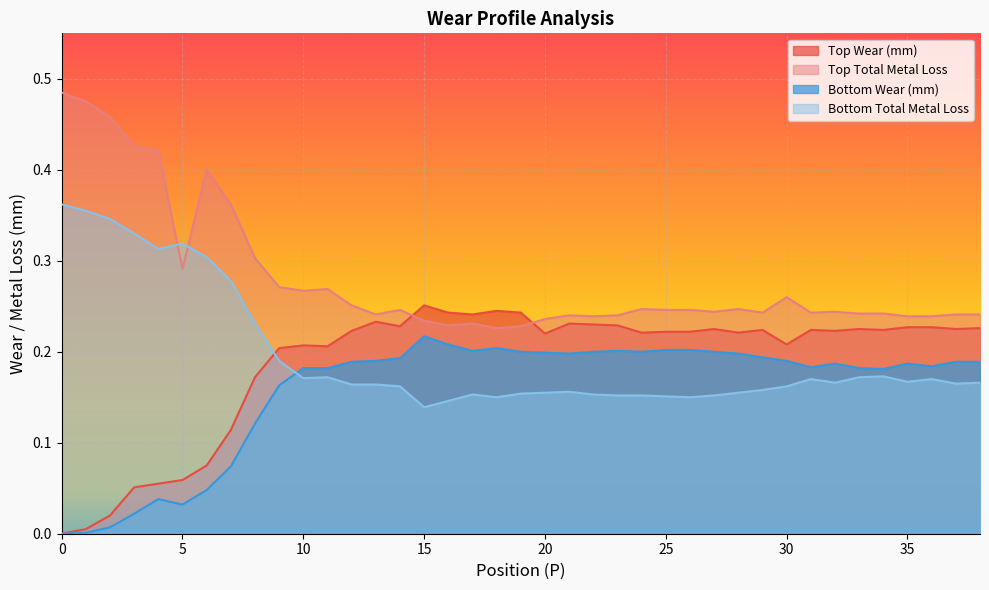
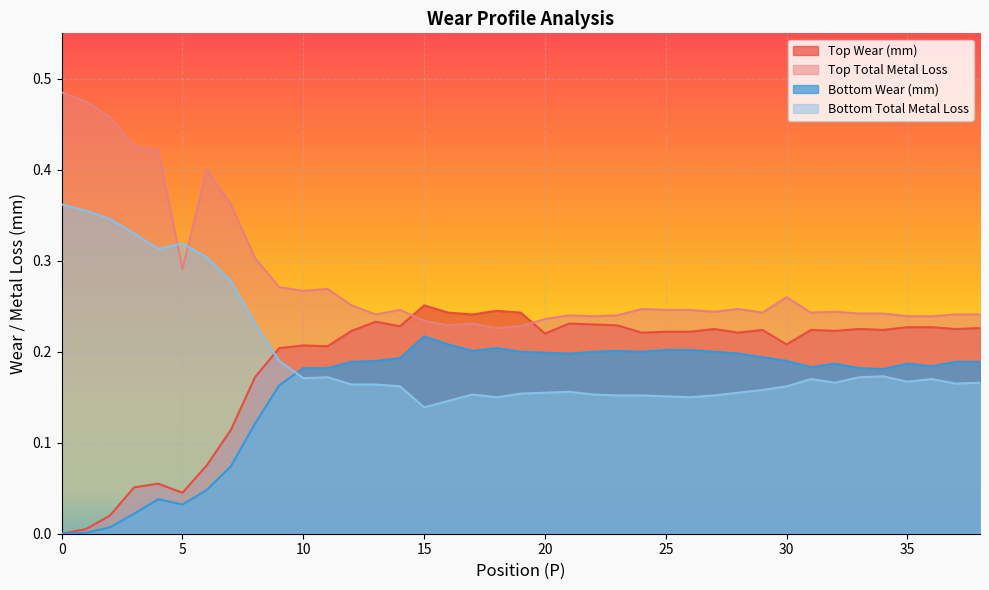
Top Wear (mm), 5: 0.06 -> 0.05
